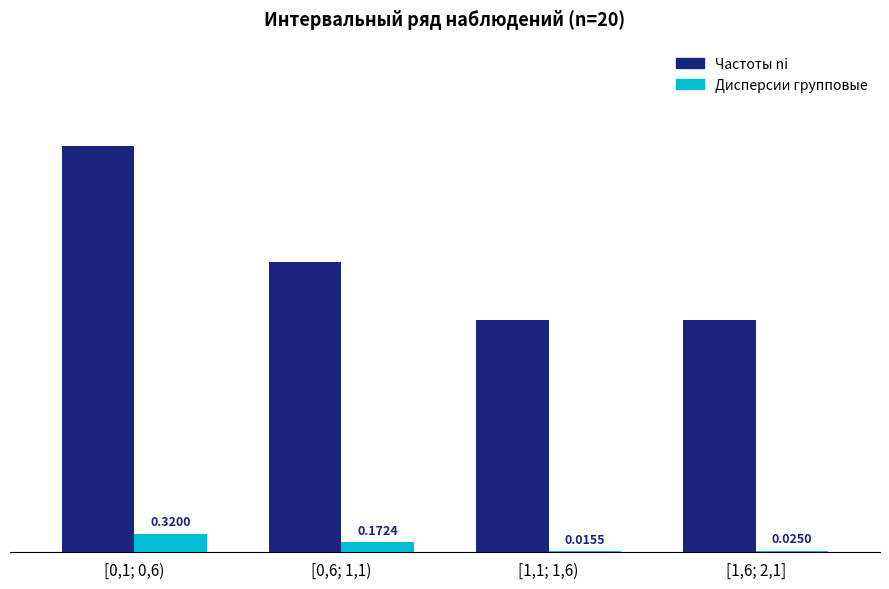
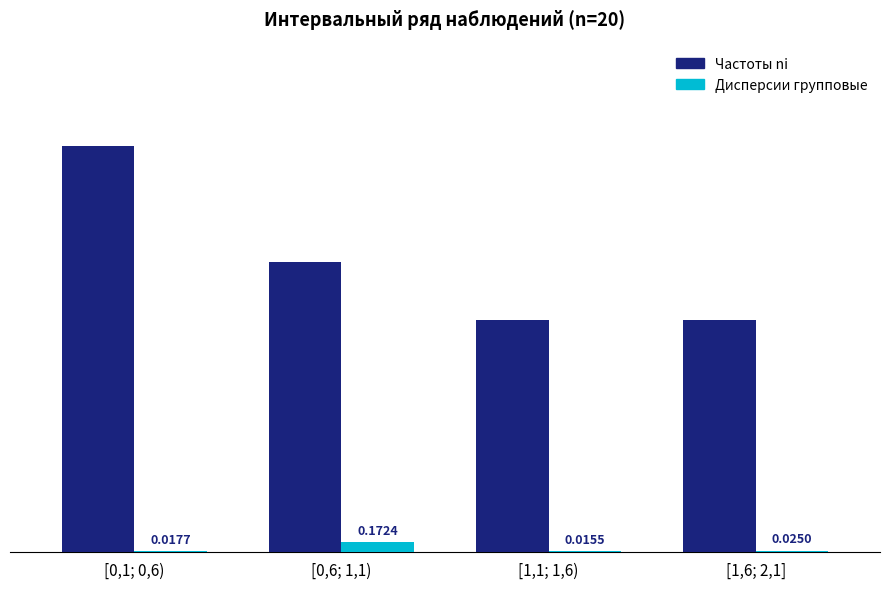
Дисперсии групповые, [0,1; 0,6): 0.3200 -> 0.0177
